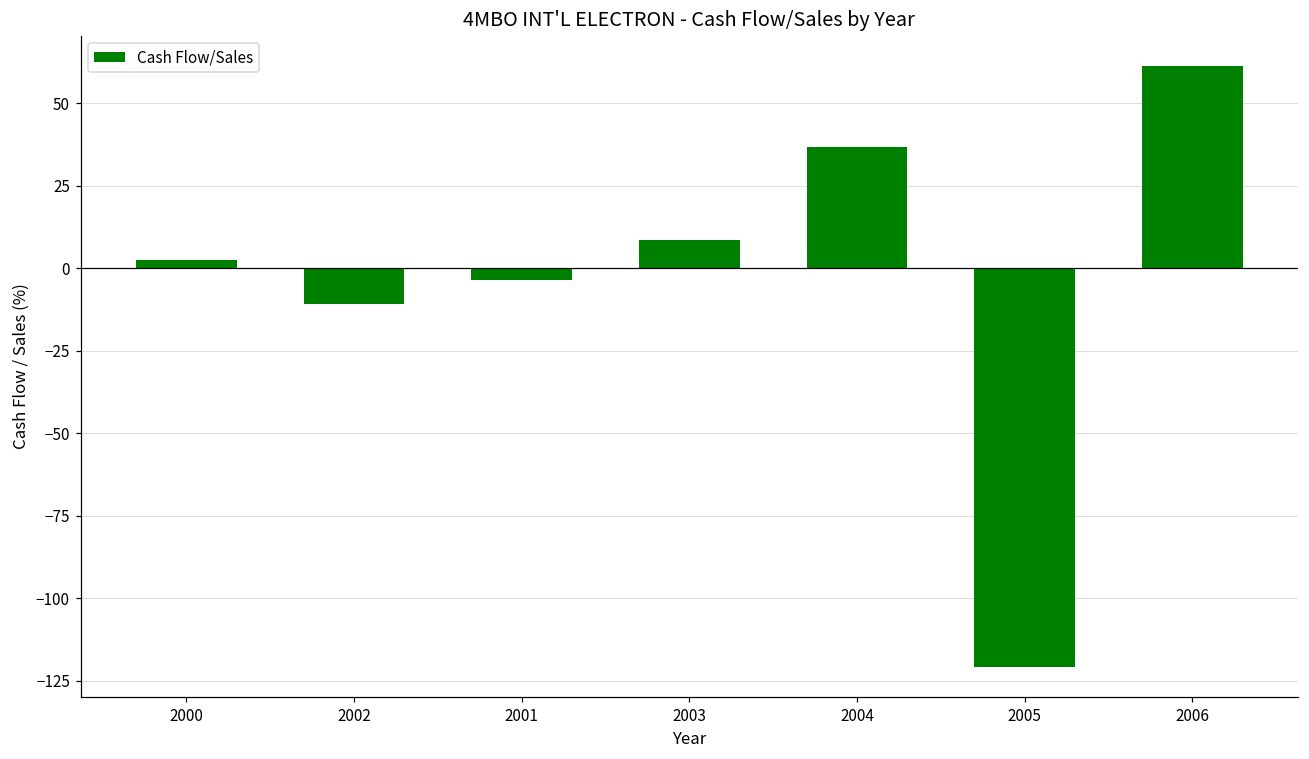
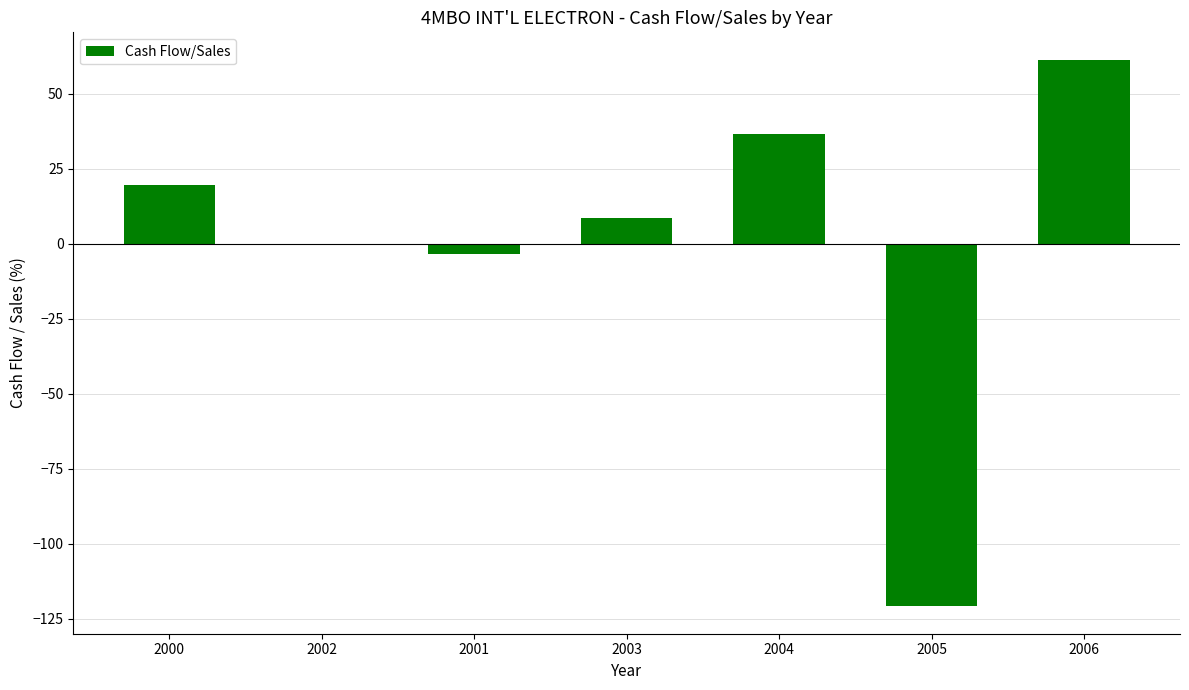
2000: 2 -> 20
2002: -11 -> 0
